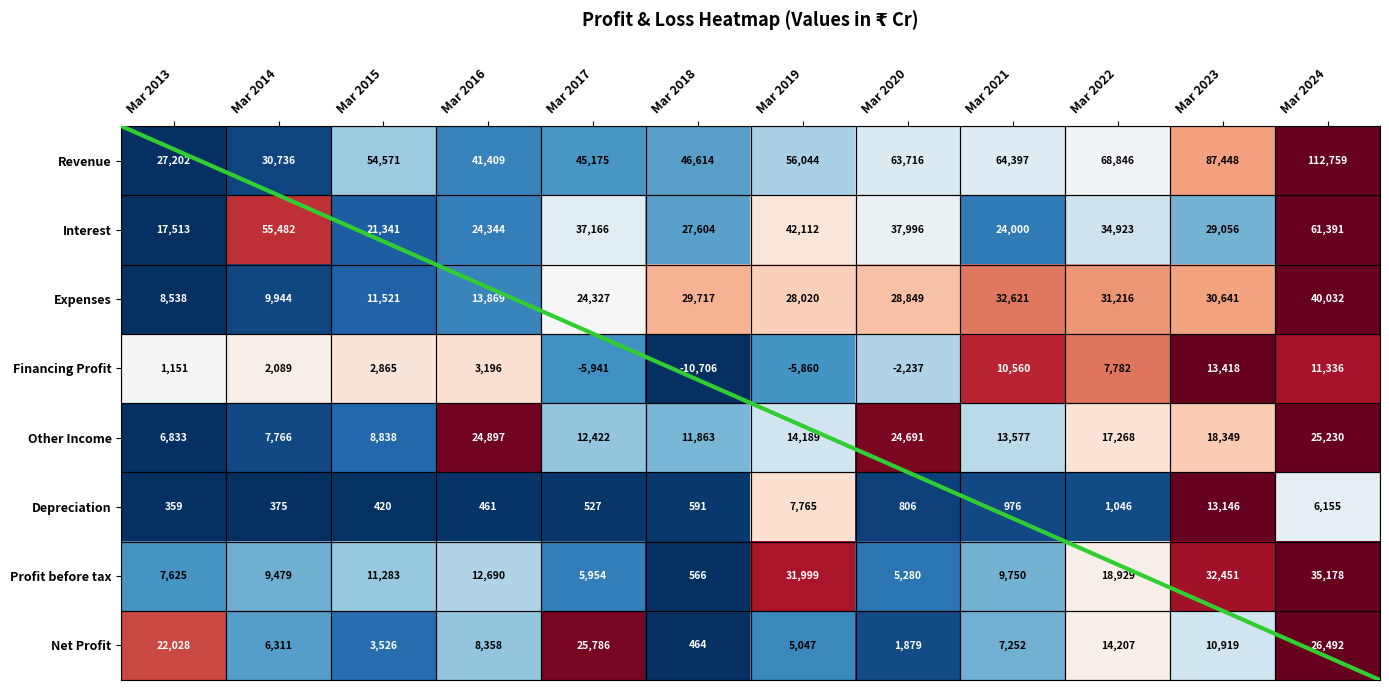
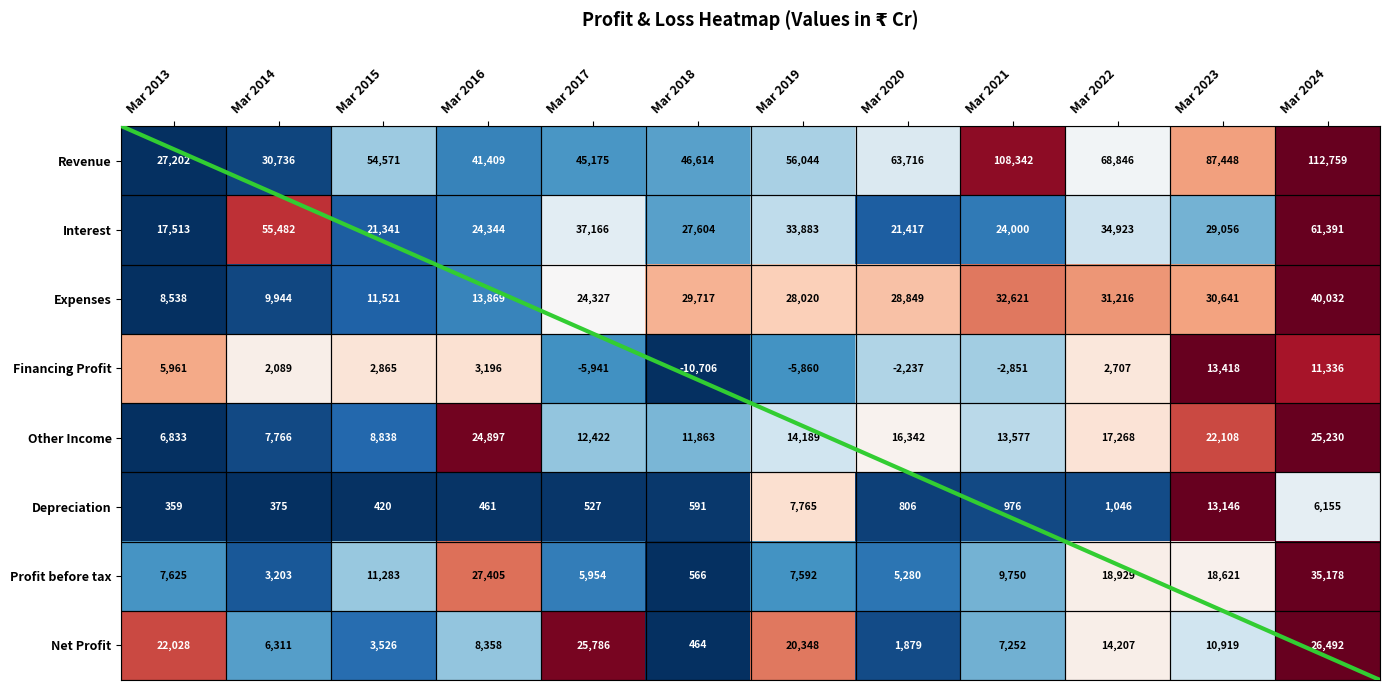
Revenue, Mar 2021: 64,397 -> 108,342
Interest, Mar 2019: 42,112 -> 33,883
Interest, Mar 2020: 37,996 -> 21,417
Financing Profit, Mar 2013: 1,151 -> 5,961
Financing Profit, Mar 2021: 10,560 -> -2,851
Financing Profit, Mar 2022: 7,782 -> 2,707
Other Income, Mar 2020: 24,691 -> 16,342
Other Income, Mar 2023: 18,349 -> 22,108
Profit before tax, Mar 2014: 9,479 -> 3,203
Profit before tax, Mar 2016: 12,690 -> 27,405
Profit before tax, Mar 2019: 31,999 -> 7,592
Profit before tax, Mar 2023: 32,451 -> 18,621
Net Profit, Mar 2019: 5,047 -> 20,348
